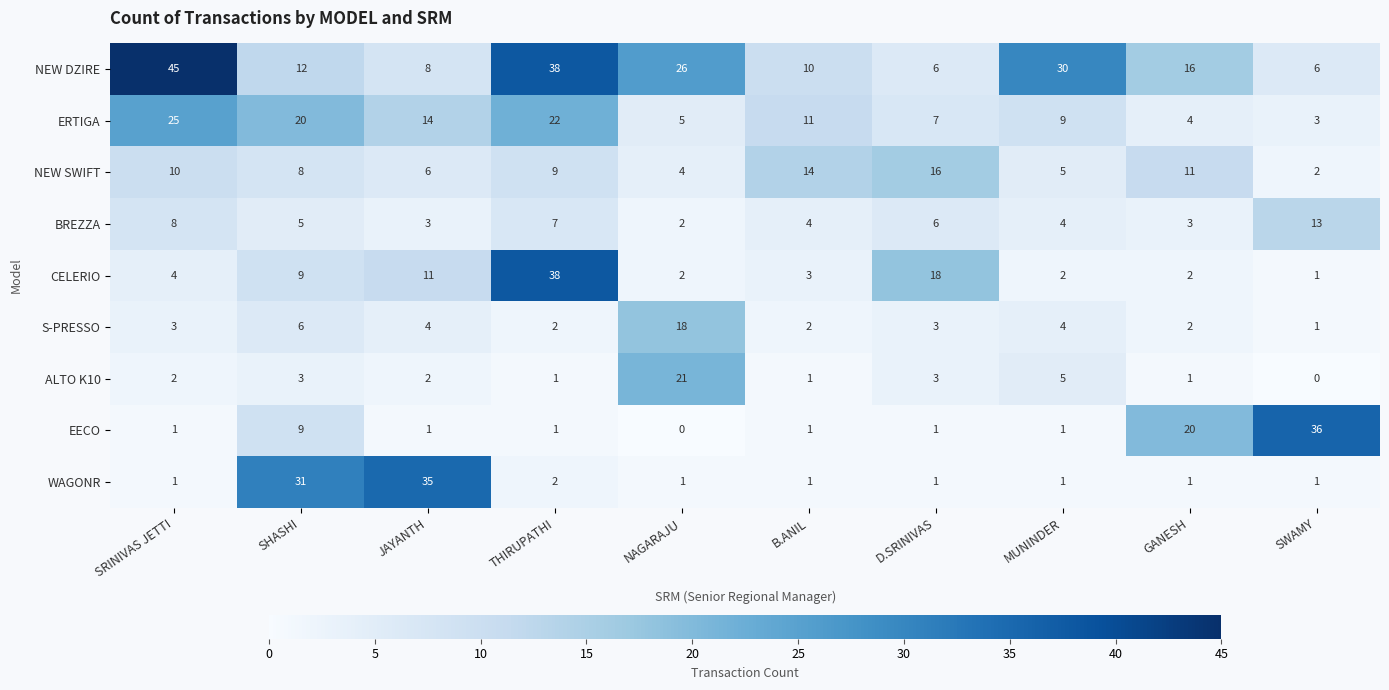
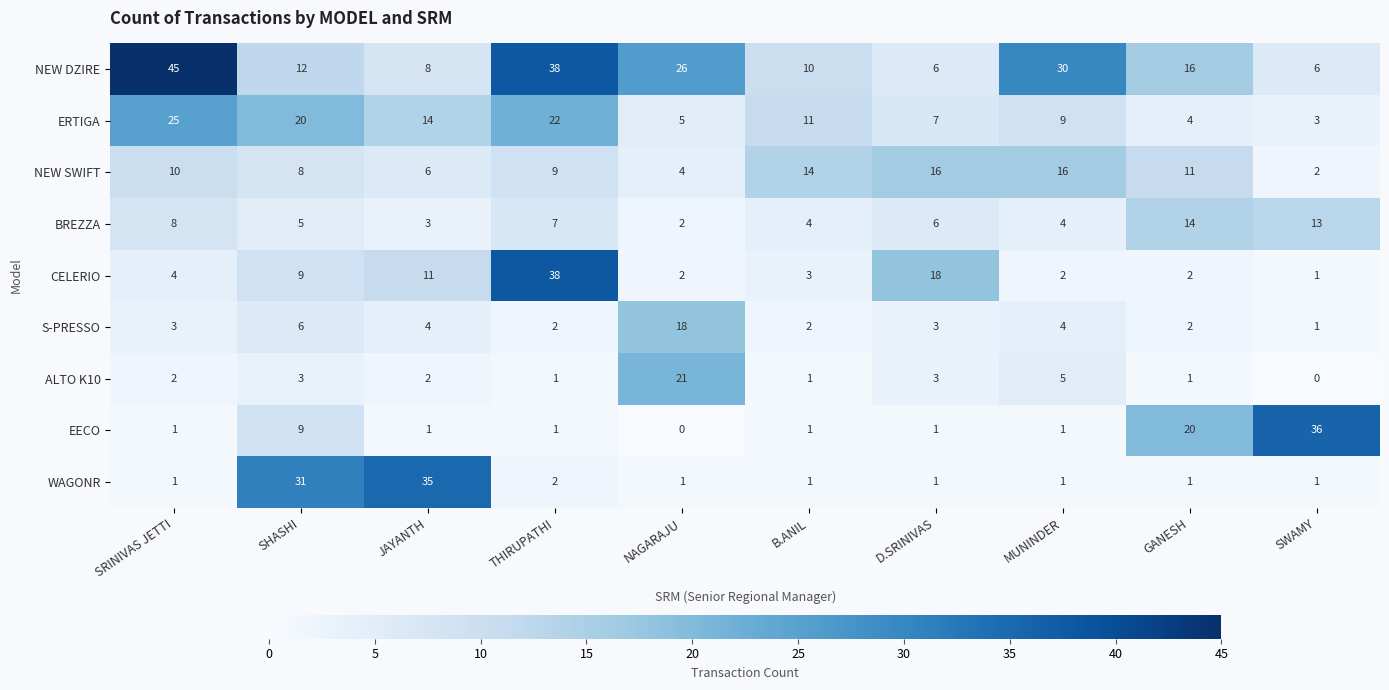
NEW SWIFT, MUNINDER: 5 -> 16
BREZZA, GANESH: 3 -> 14
